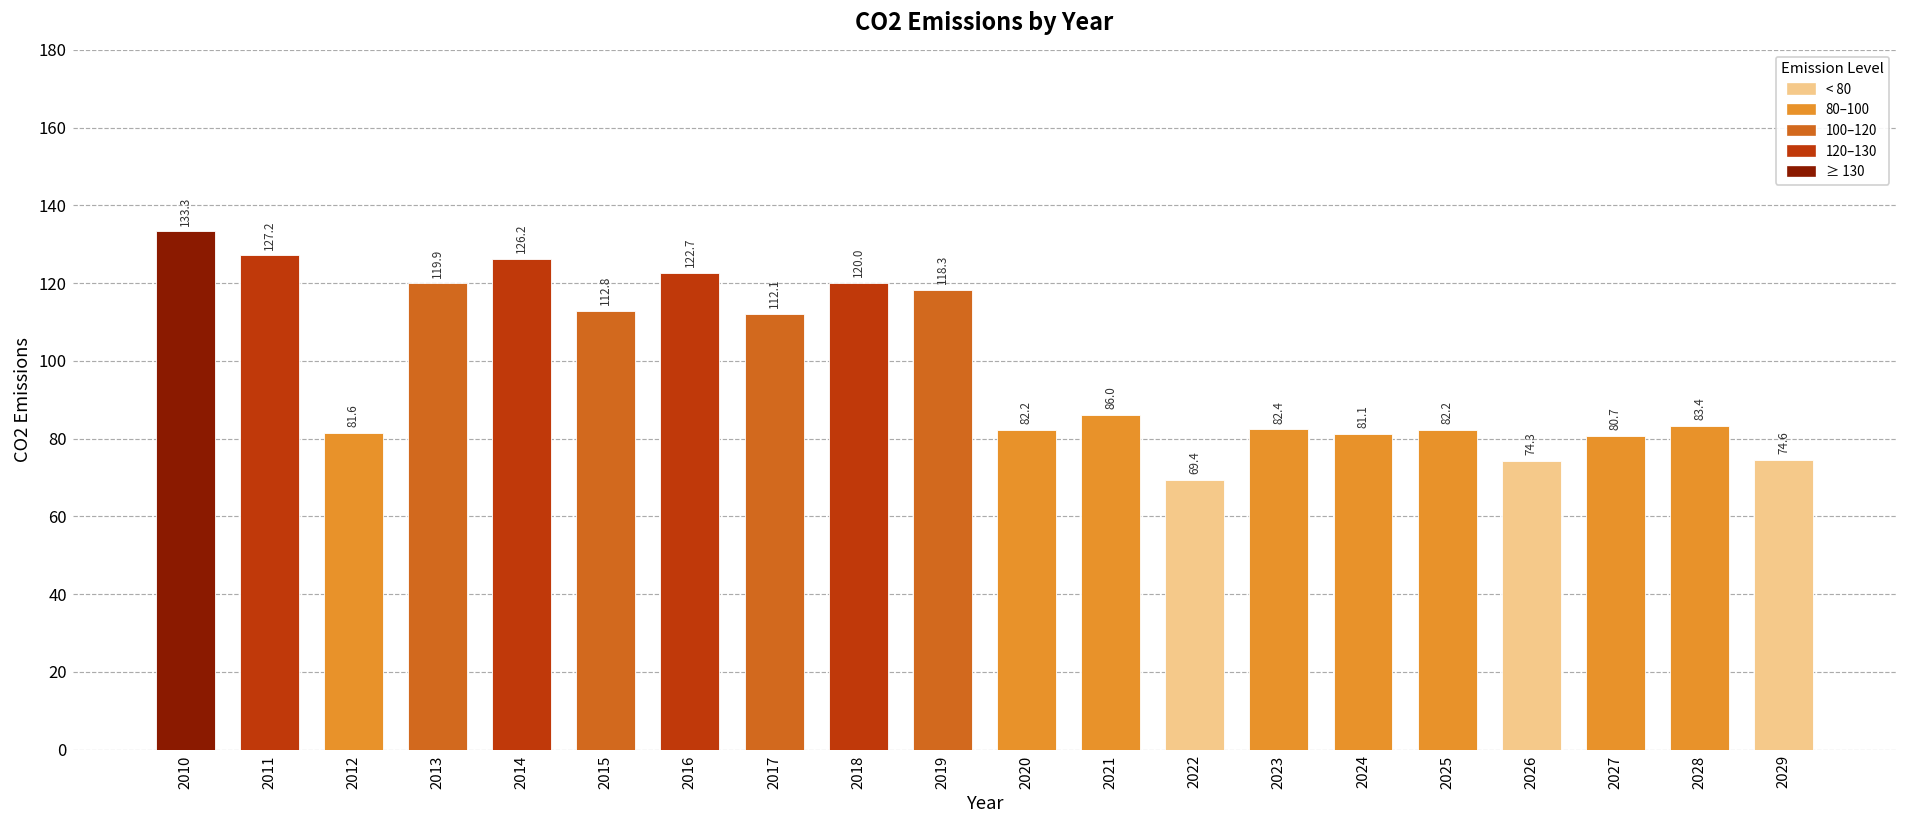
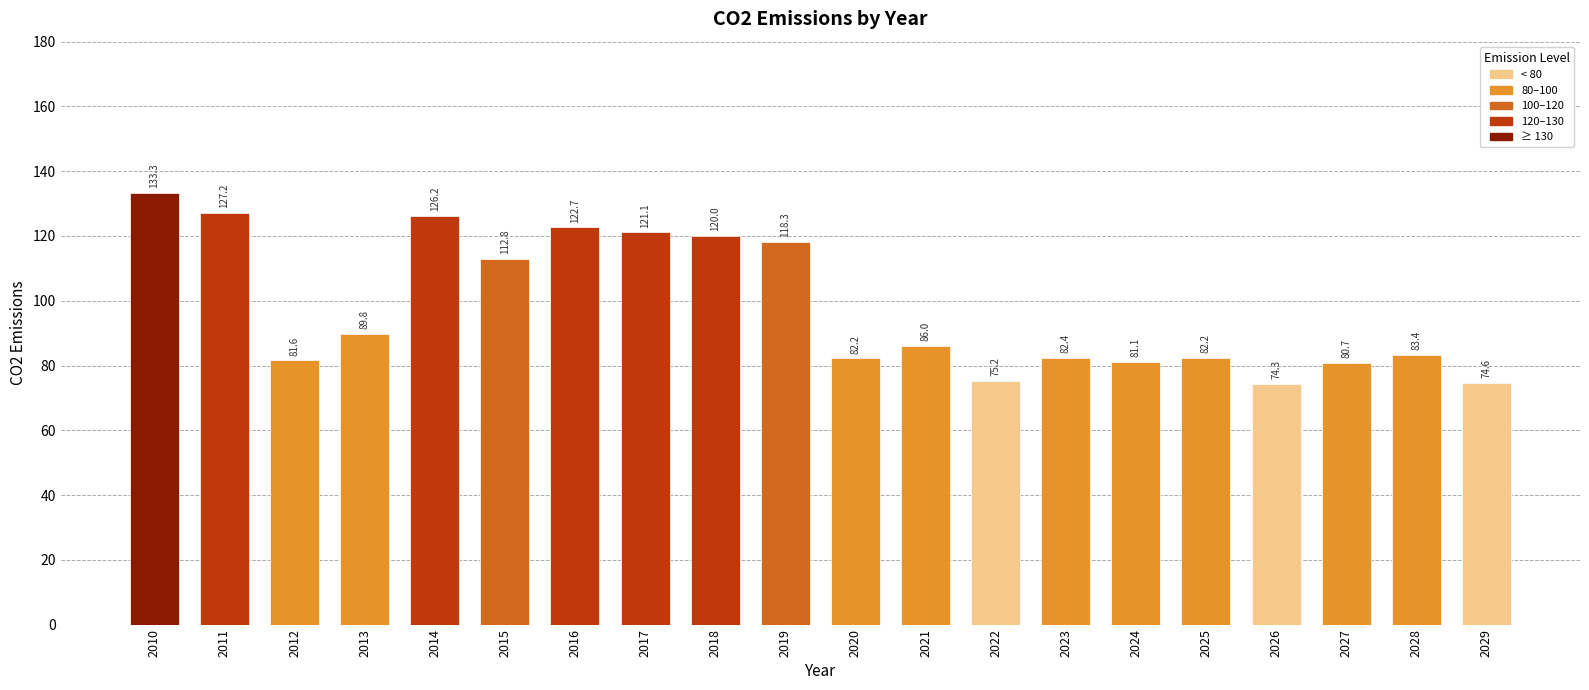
2013: 119.9 -> 89.8
2017: 112.1 -> 121.1
2022: 69.4 -> 75.2
